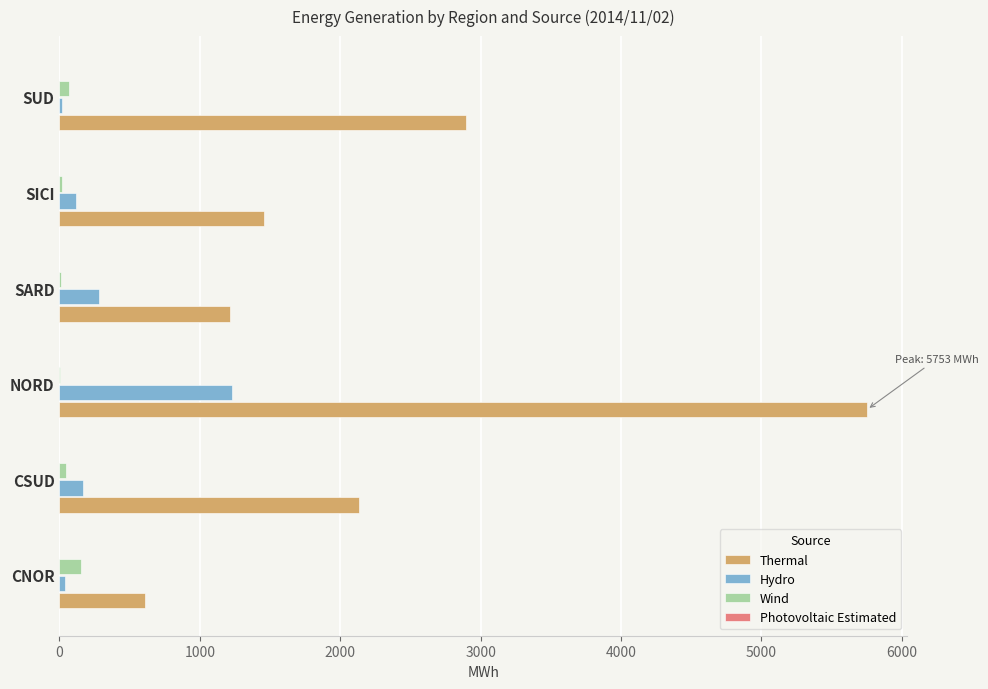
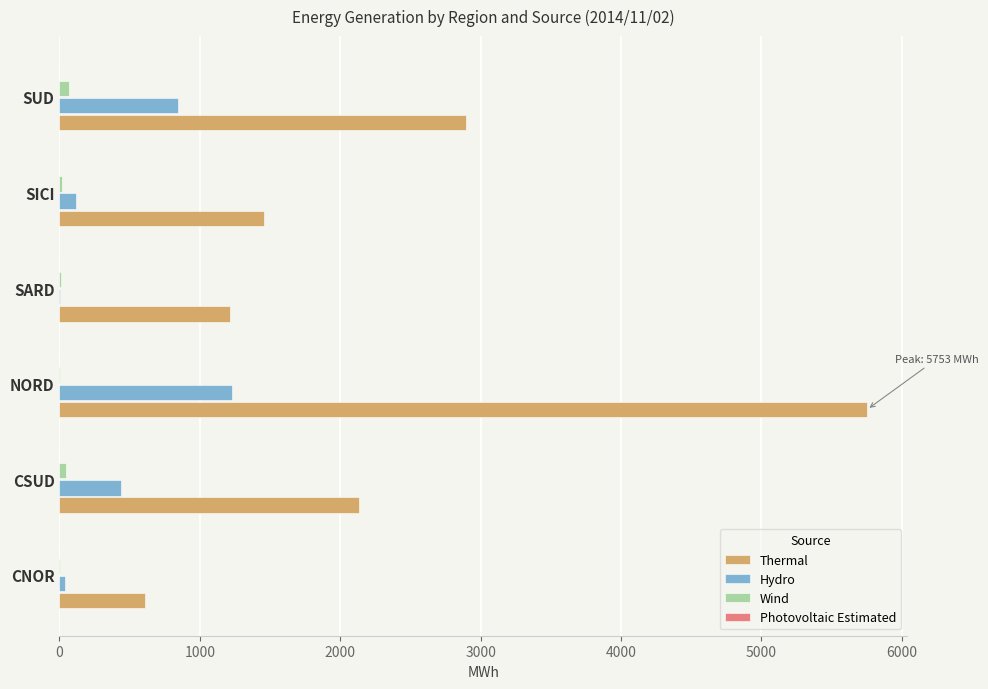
Hydro, SUD: 20 -> 850
Hydro, SARD: 280 -> 0
Hydro, CSUD: 160 -> 440
Wind, CNOR: 160 -> 0
